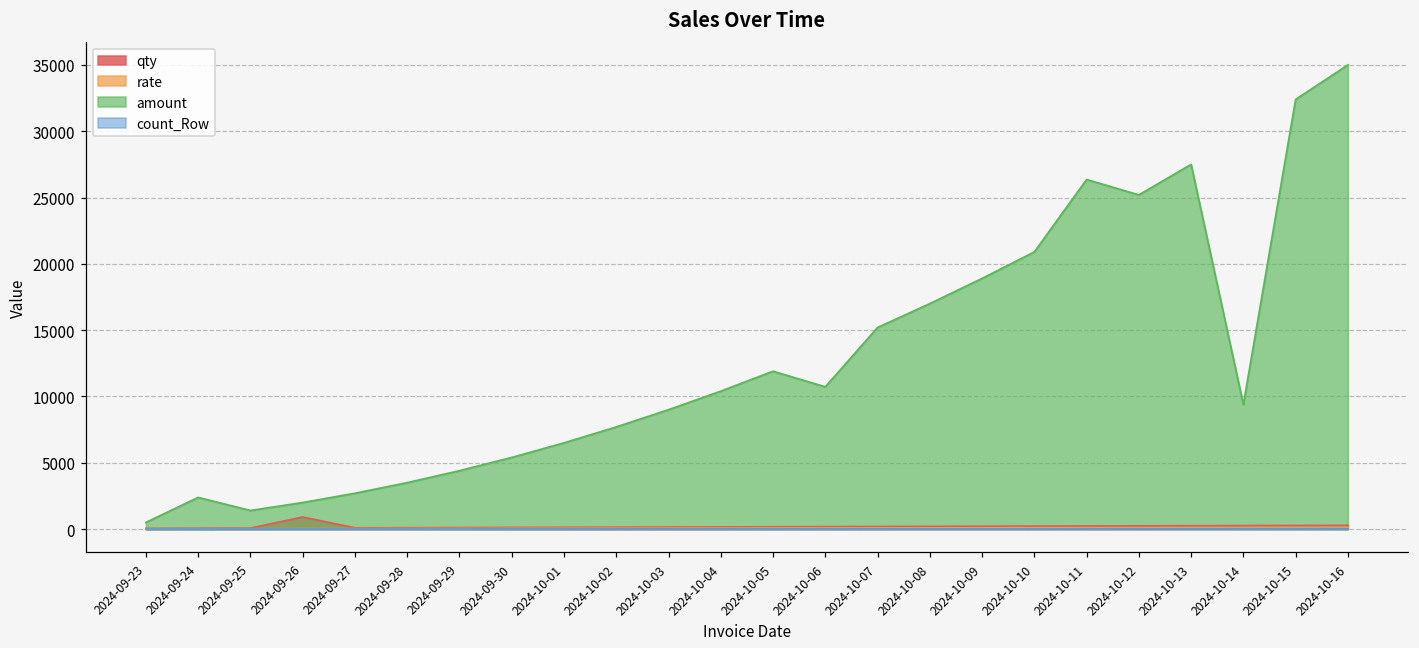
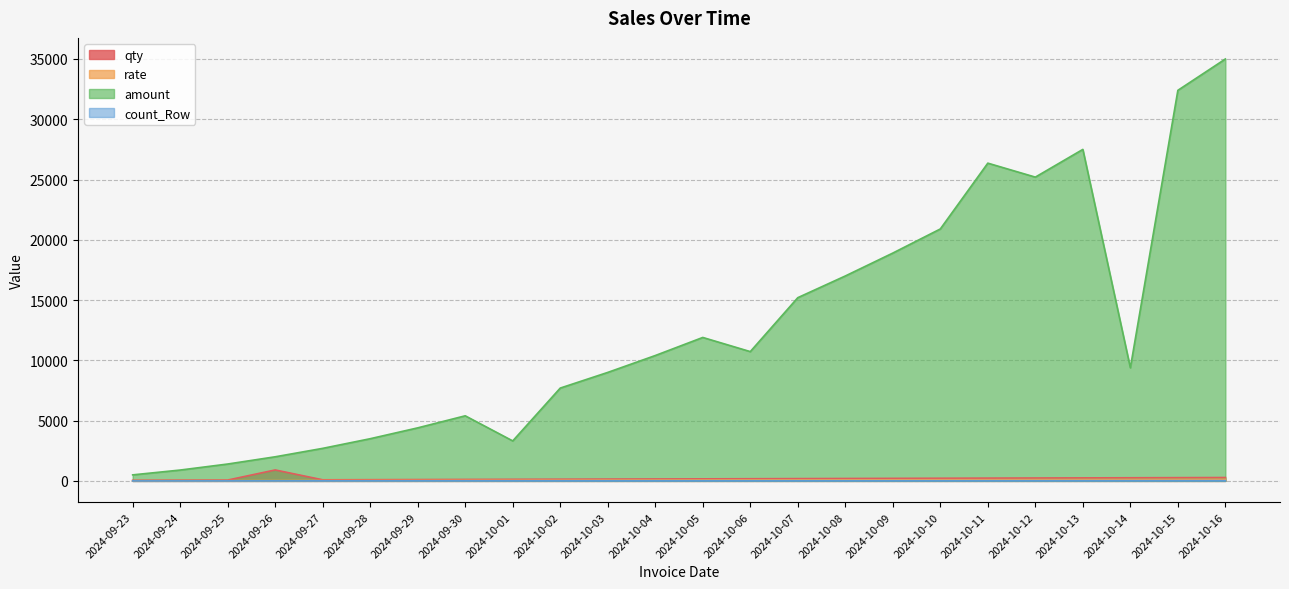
amount, 2024-09-24: 2400 -> 900
amount, 2024-10-01: 6500 -> 3300
